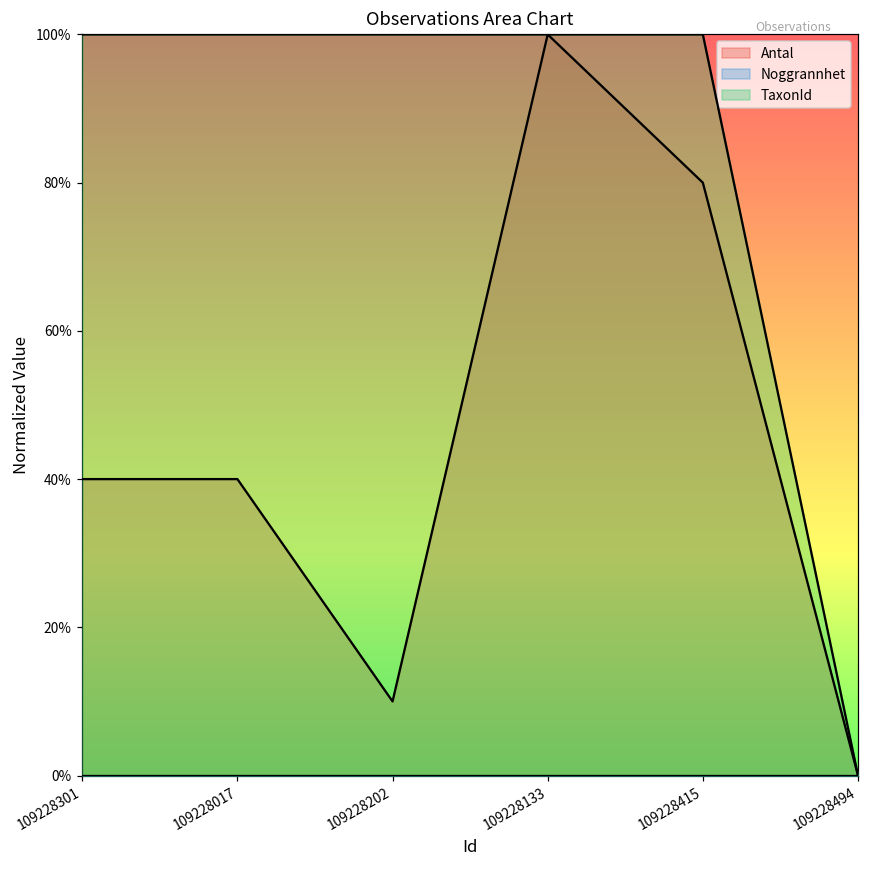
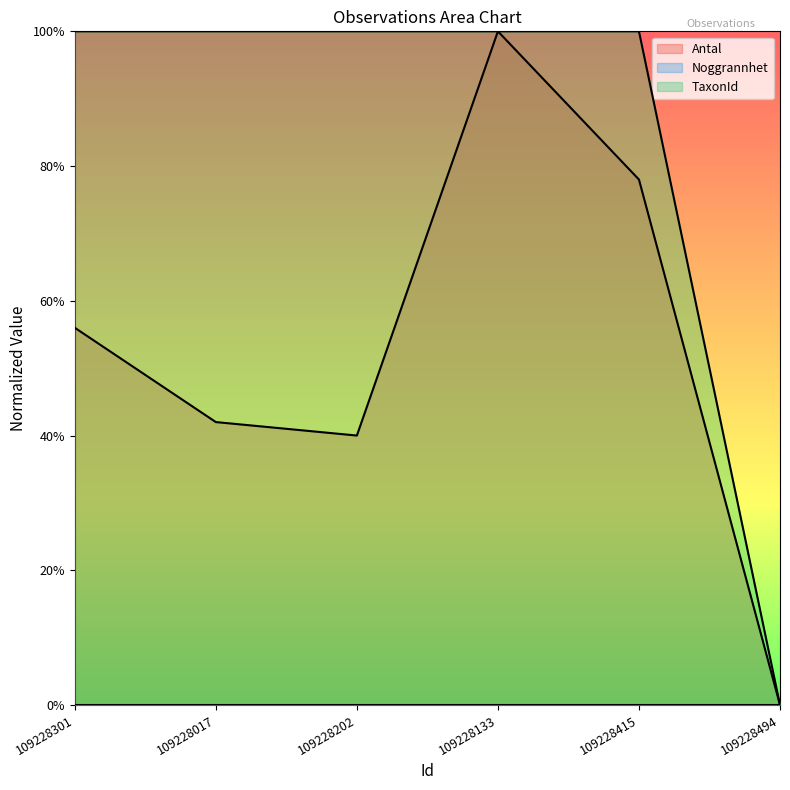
Antal, 109228301: 40% -> 56%
Antal, 109228017: 40% -> 42%
Antal, 109228202: 10% -> 40%
Antal, 109228415: 80% -> 78%
